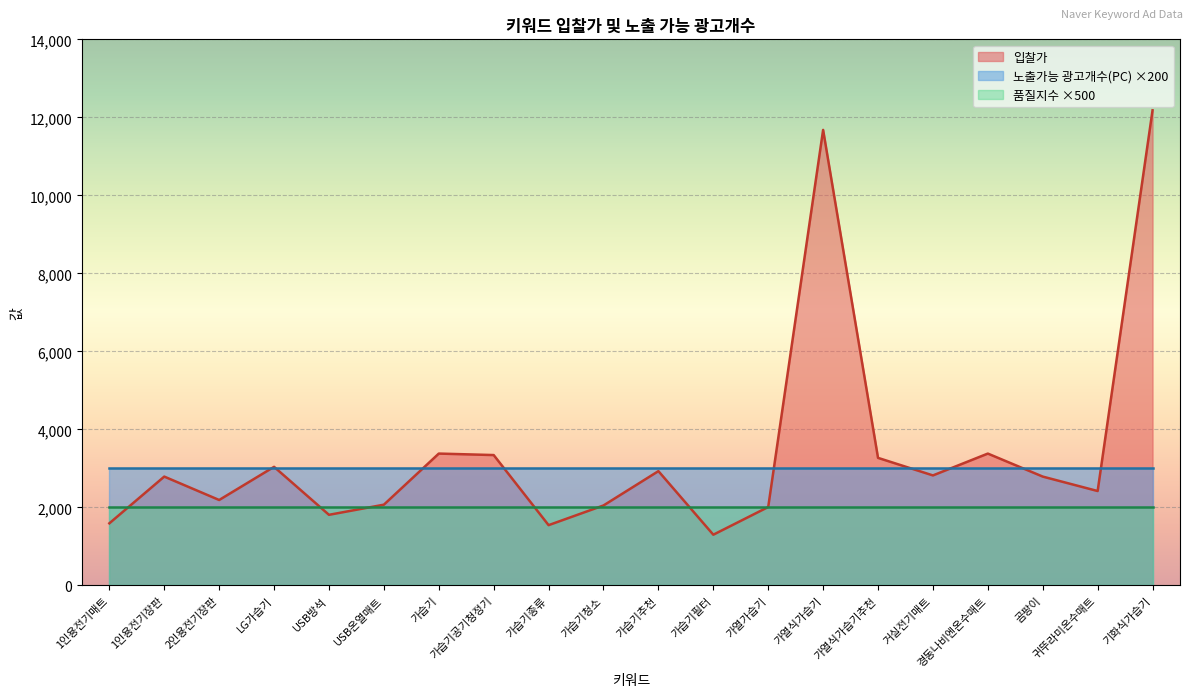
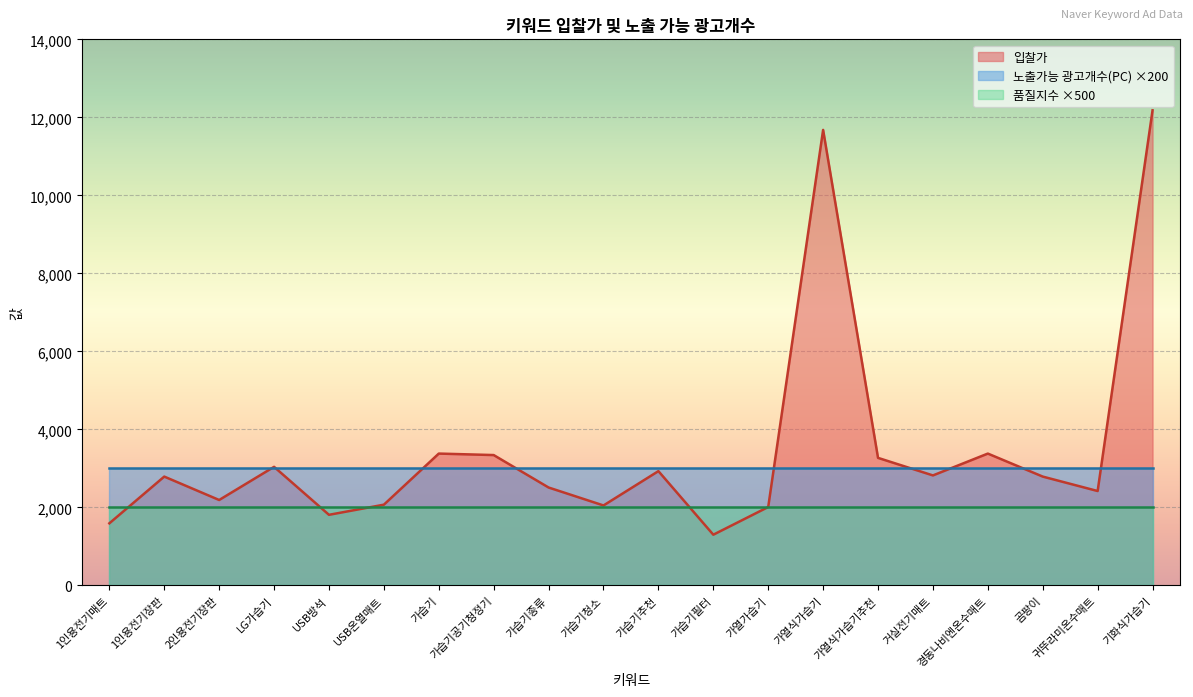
입찰가, 가습기종류: 1,500 -> 2,500
